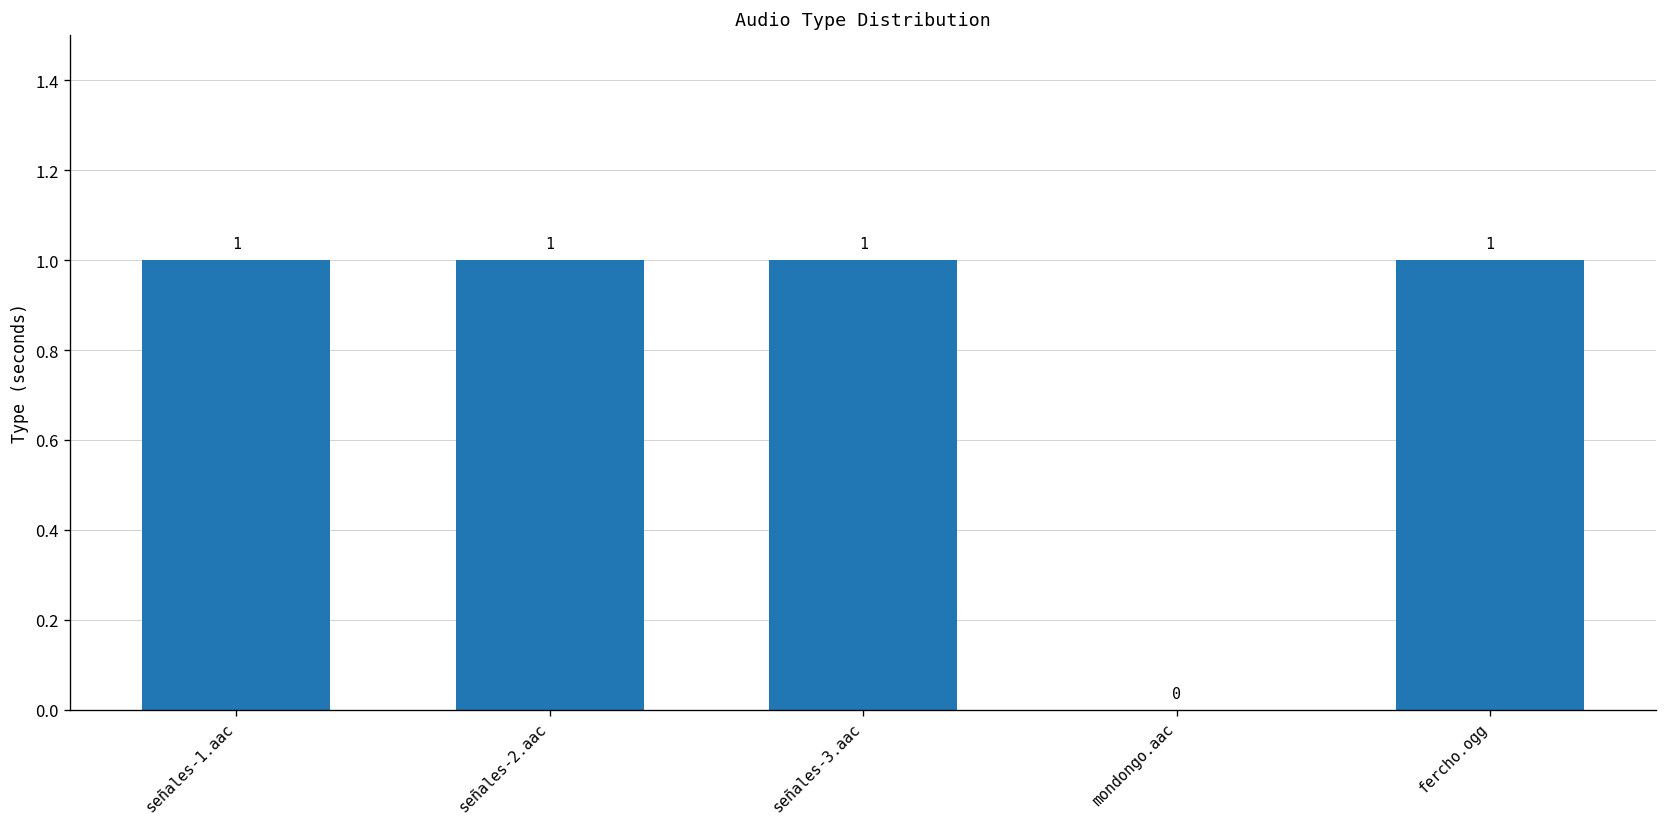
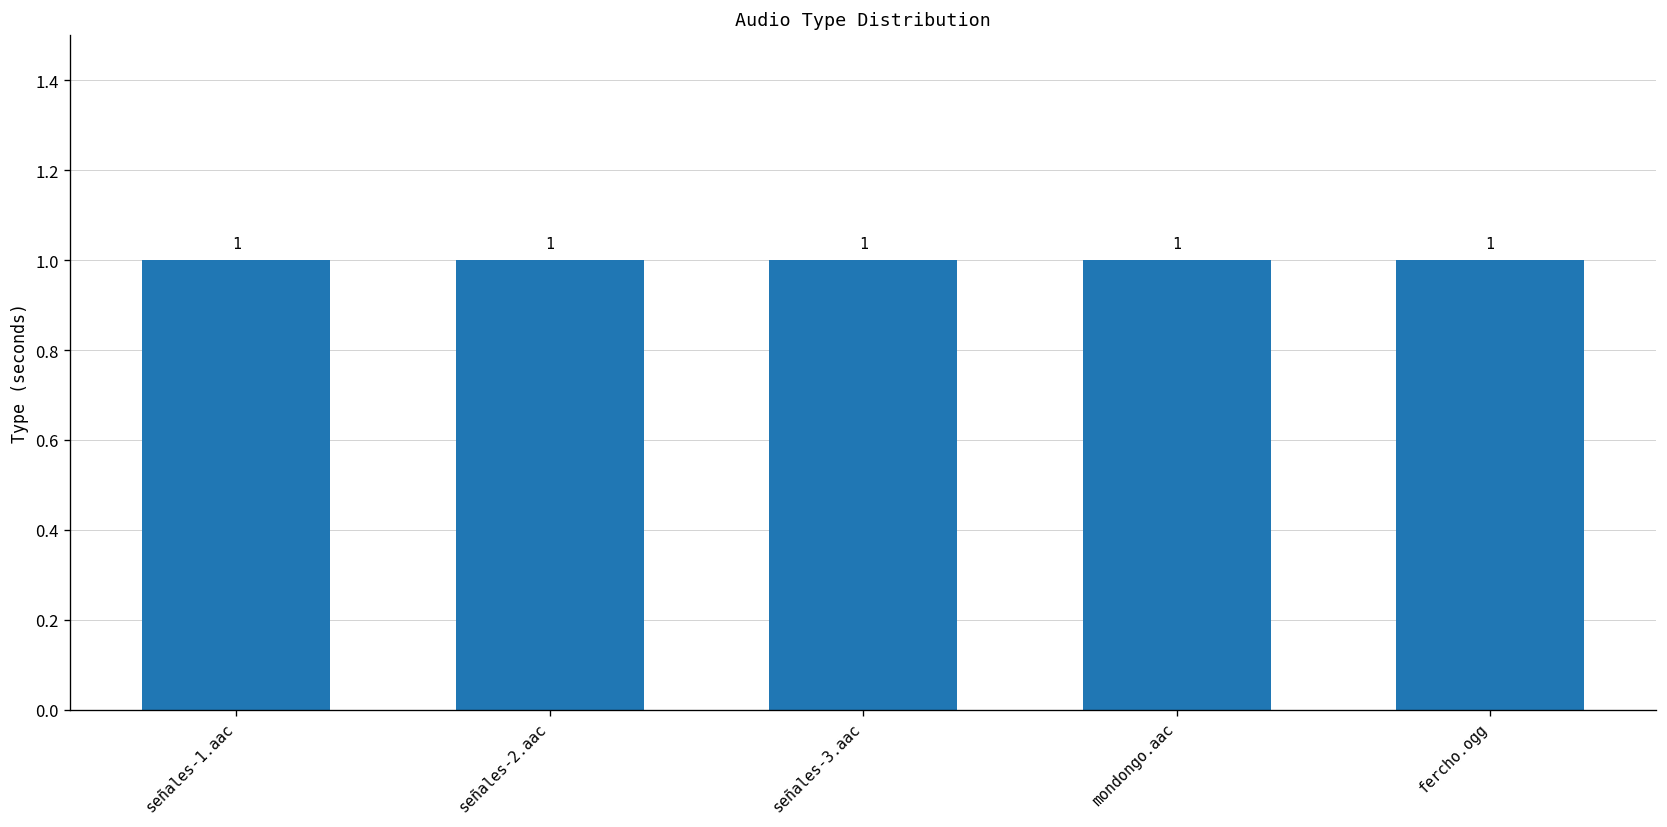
mondongo.aac: 0 -> 1
